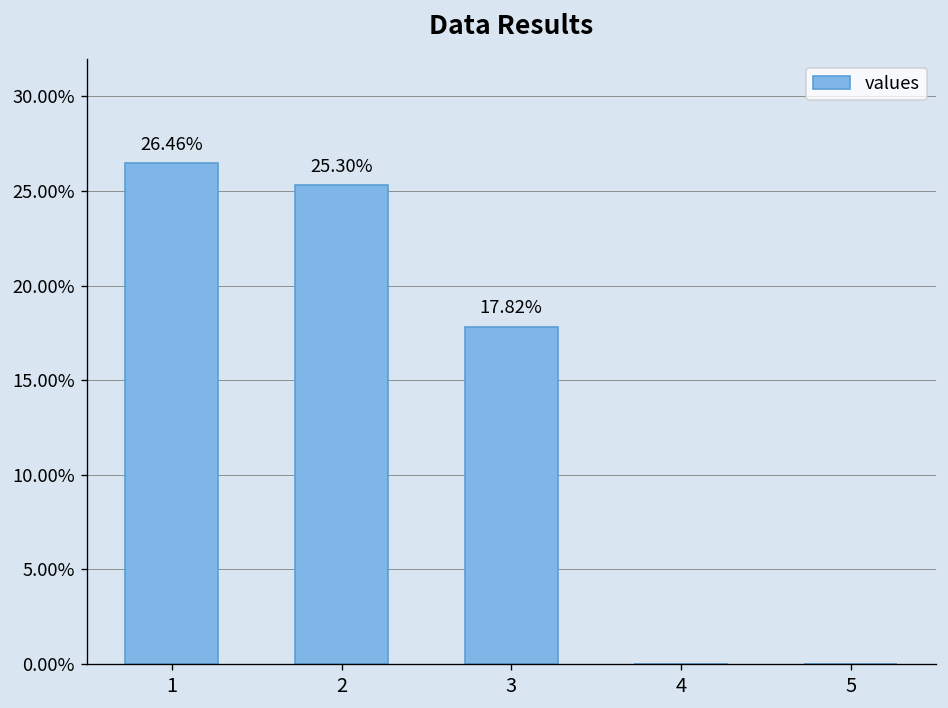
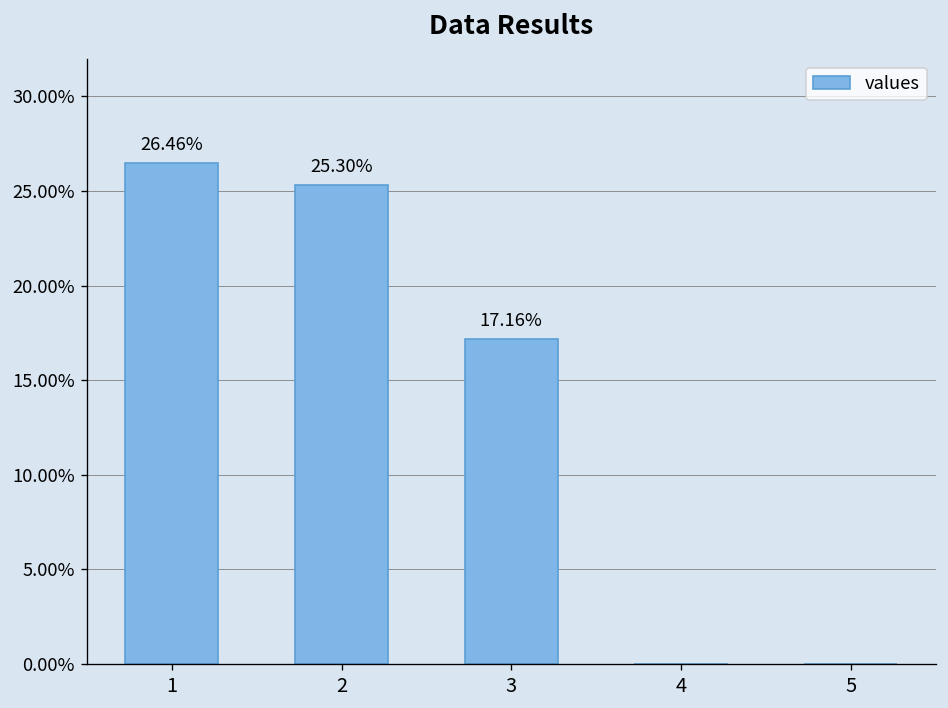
3: 17.82% -> 17.16%
